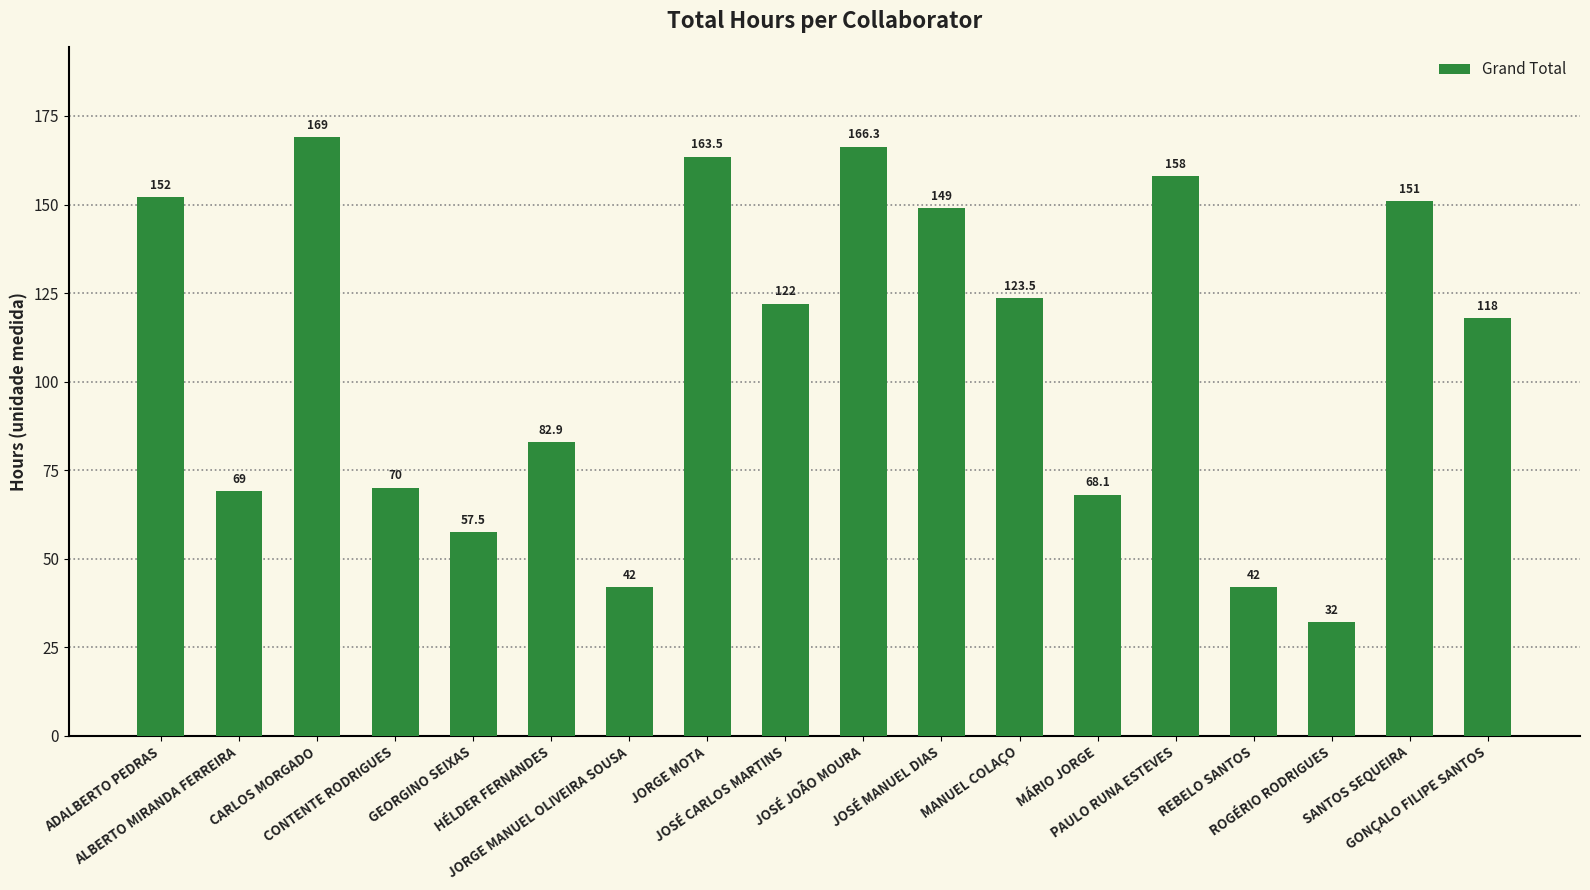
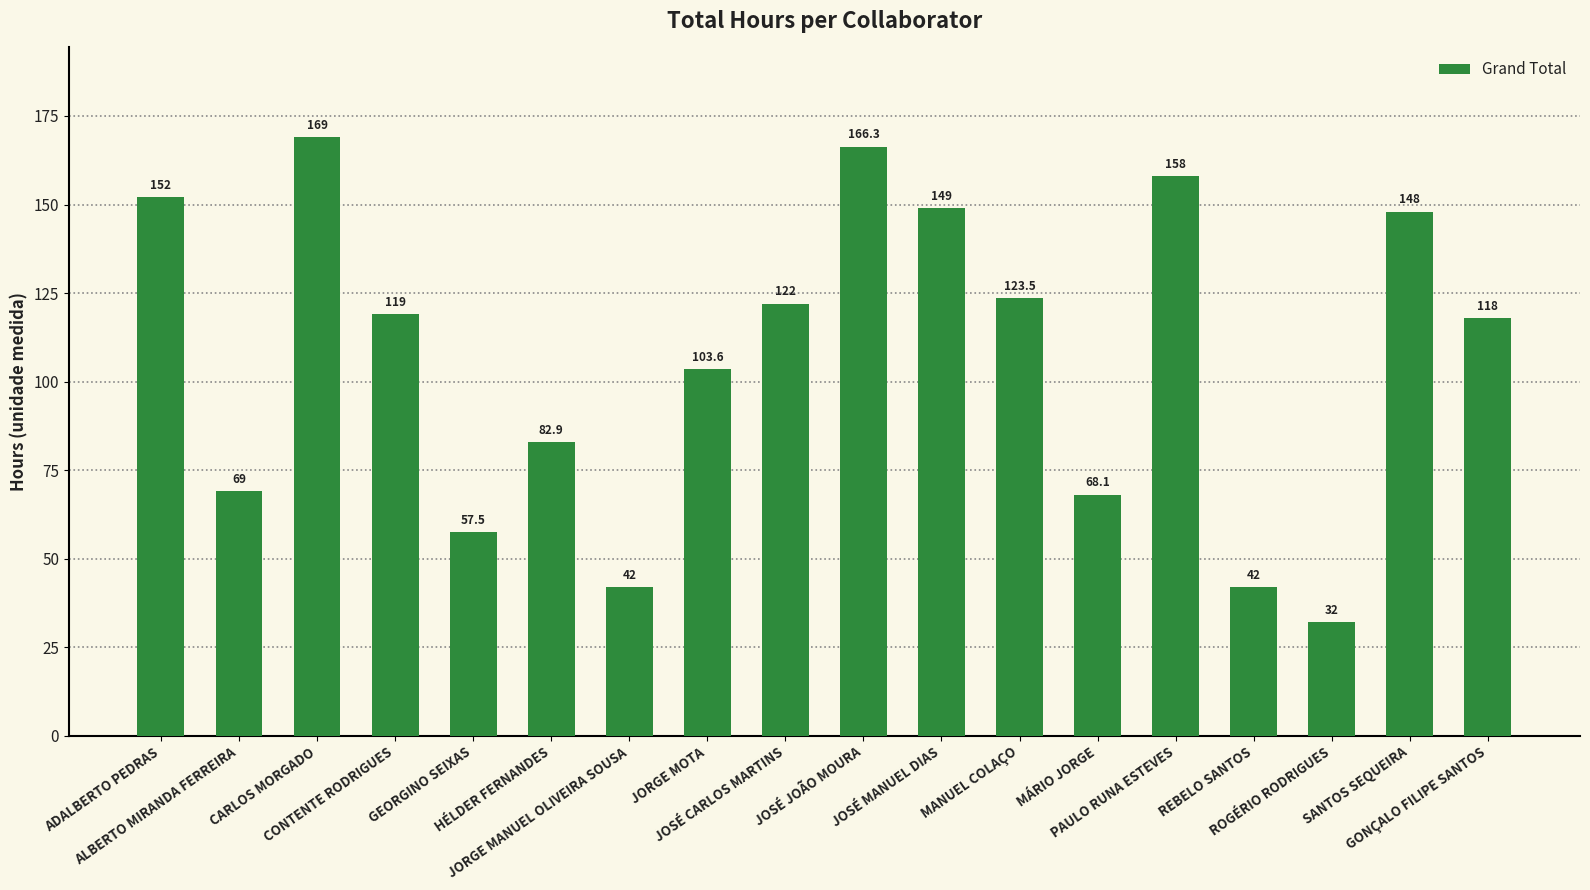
CONTENTE RODRIGUES: 70 -> 119
JORGE MOTA: 163.5 -> 103.6
SANTOS SEQUEIRA: 151 -> 148
